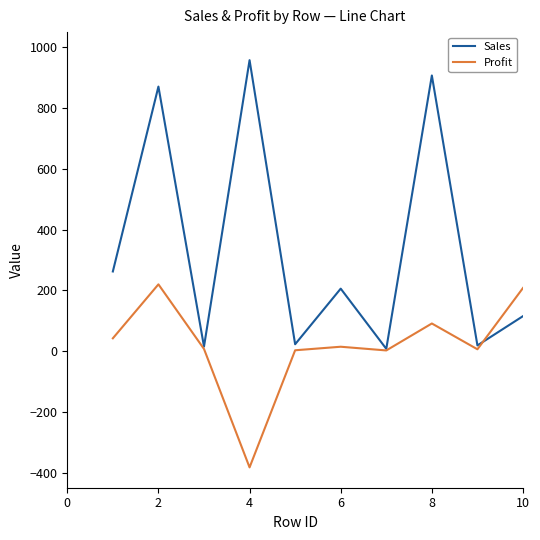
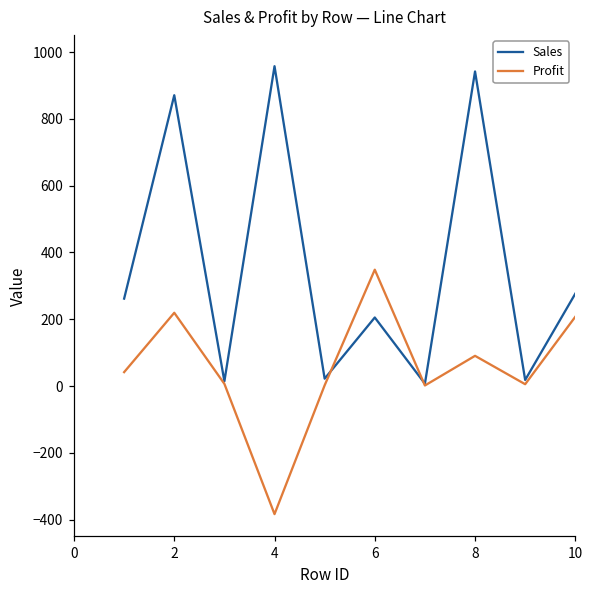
Profit, 6: 10 -> 350
Sales, 8: 910 -> 940
Sales, 10: 110 -> 280
